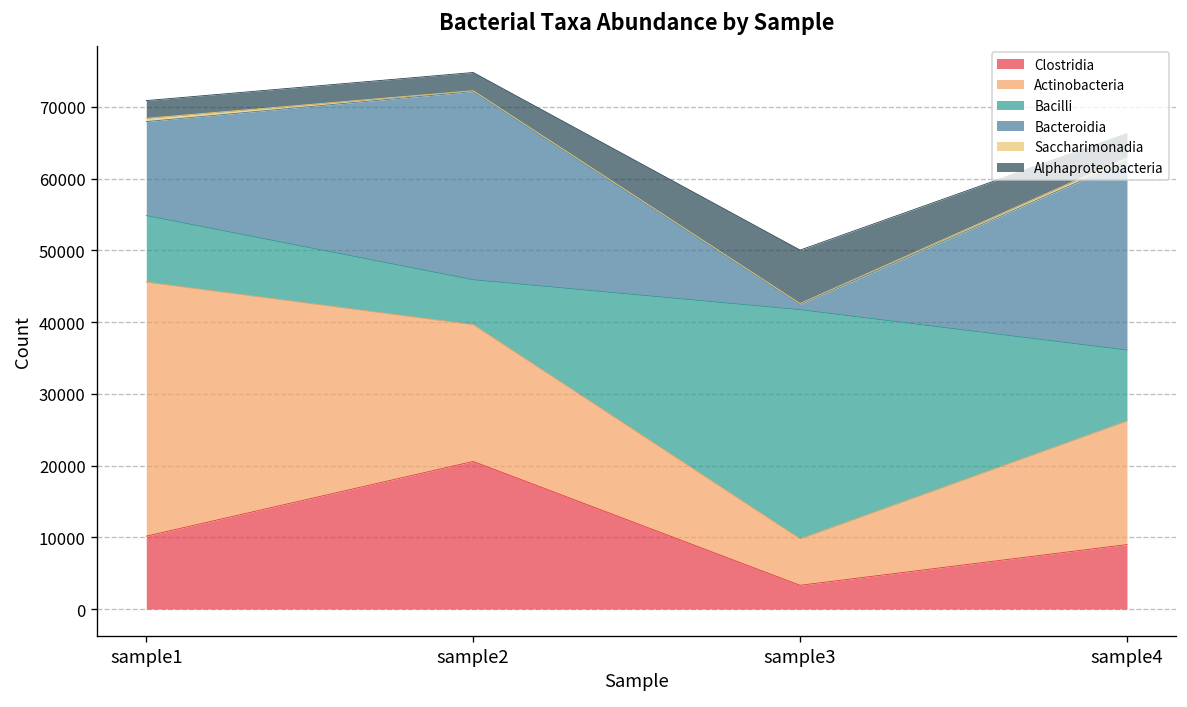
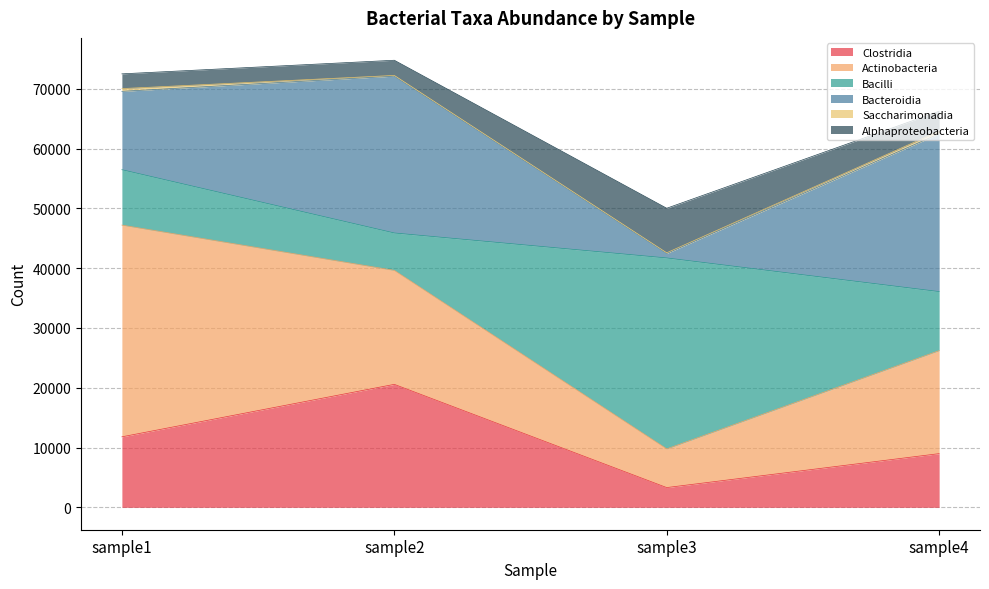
Clostridia, sample1: 10000 -> 12000
